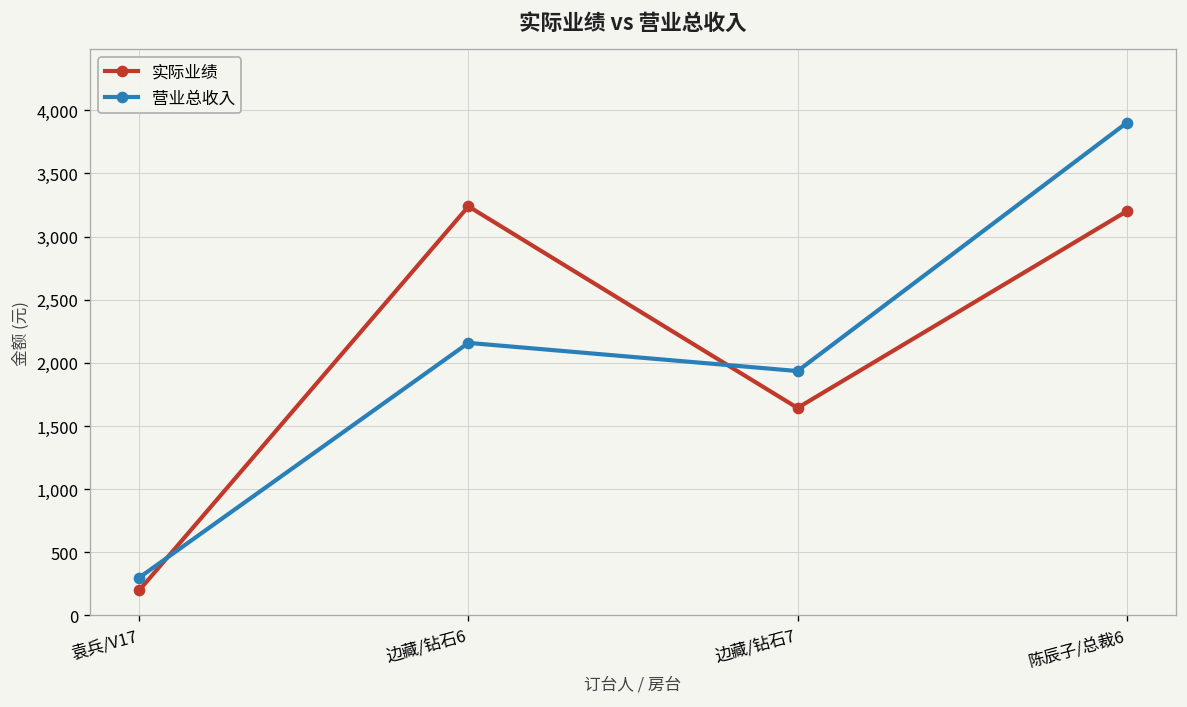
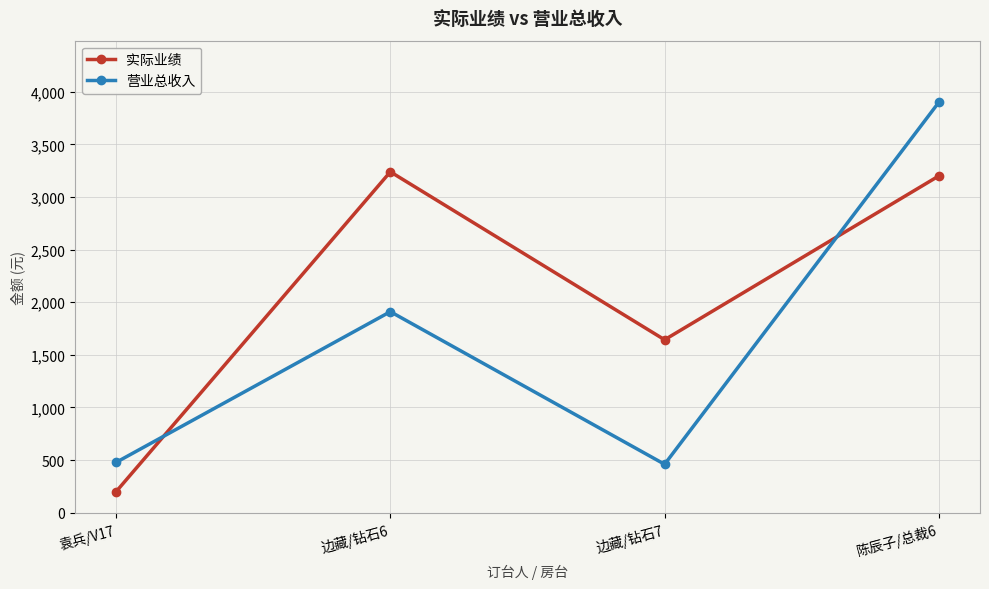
营业总收入, 袁兵/V17: 300 -> 480
营业总收入, 边藏/钻石6: 2,160 -> 1,910
营业总收入, 边藏/钻石7: 1,940 -> 460
